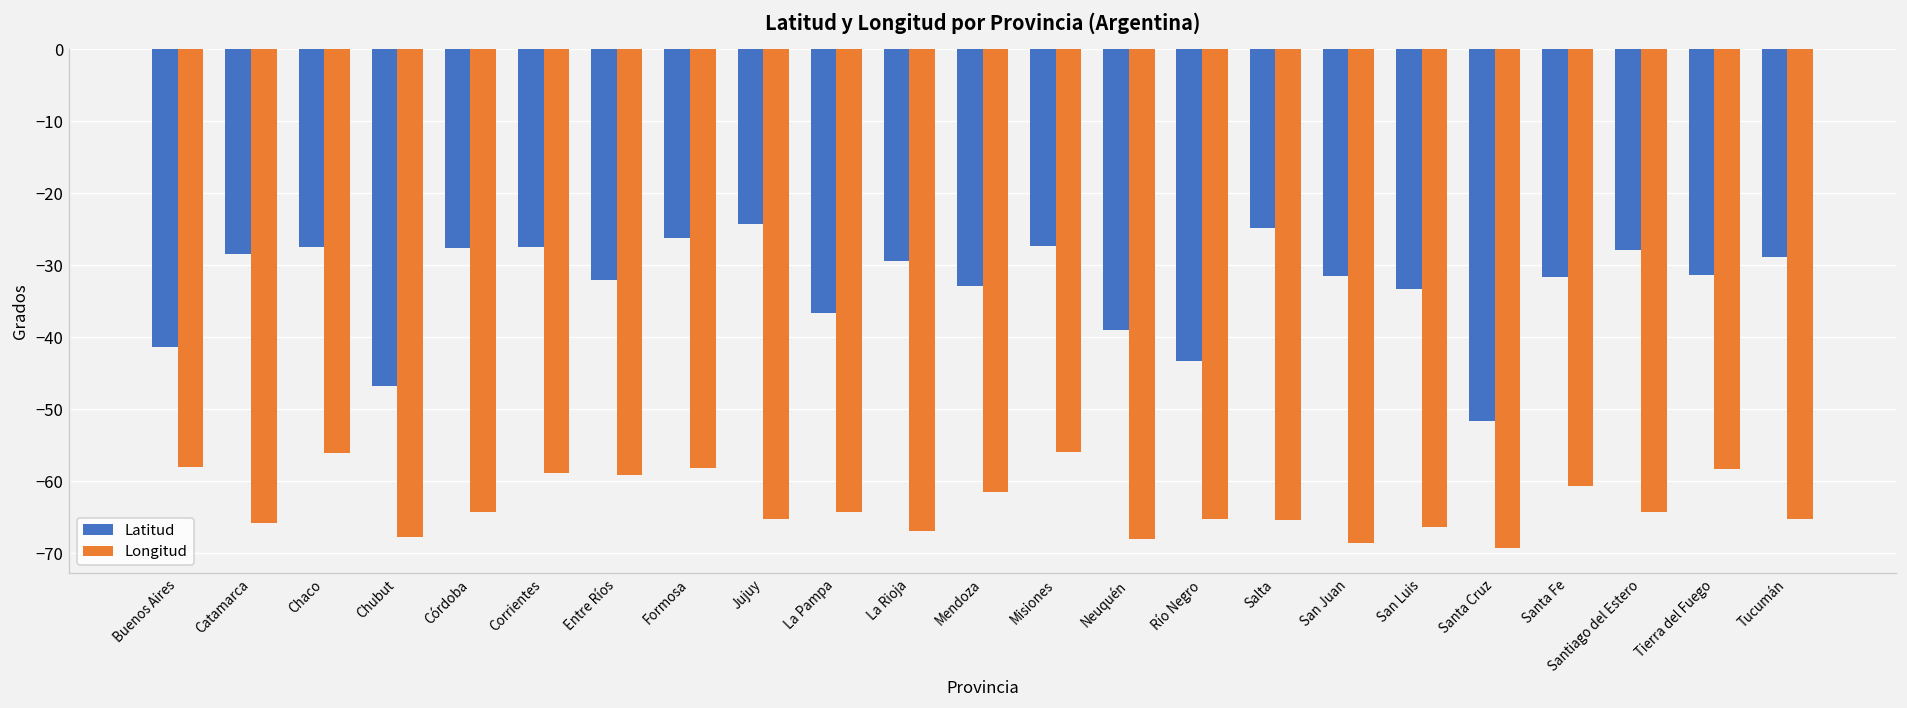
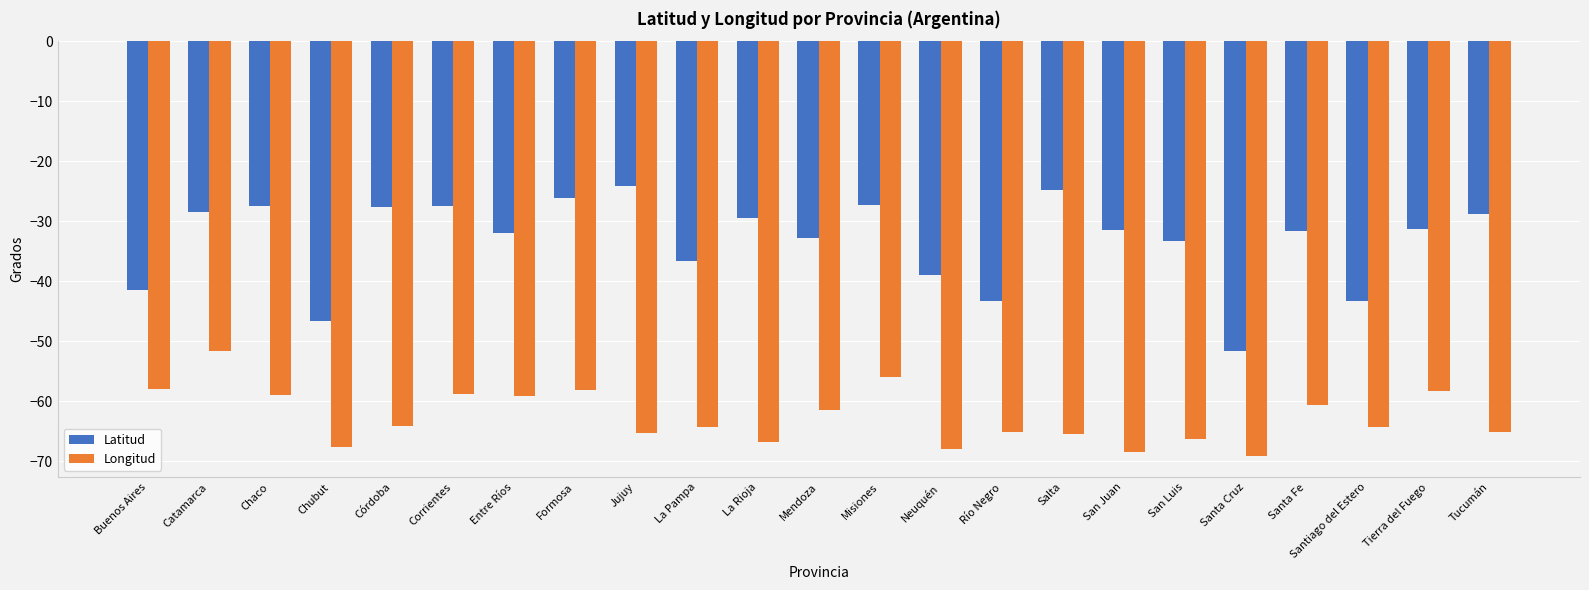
Longitud, Catamarca: -66 -> -52
Longitud, Chaco: -56 -> -59
Latitud, Santiago del Estero: -28 -> -43
